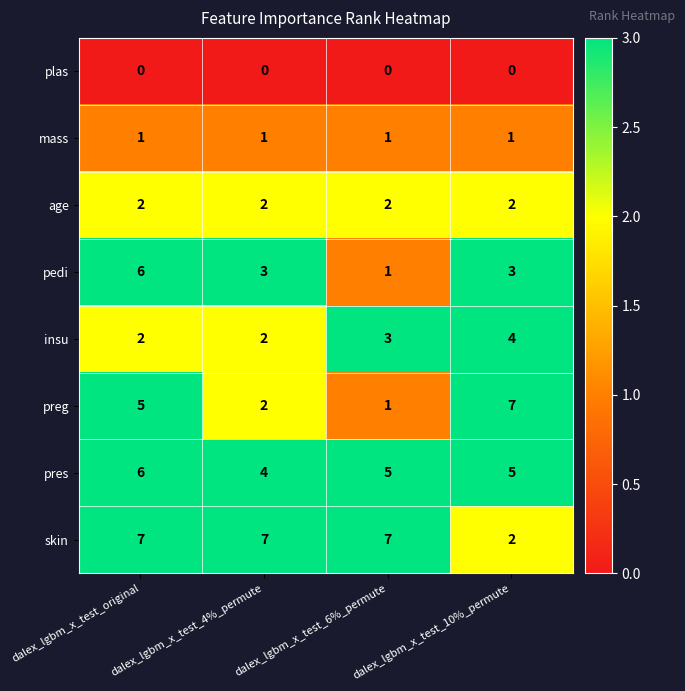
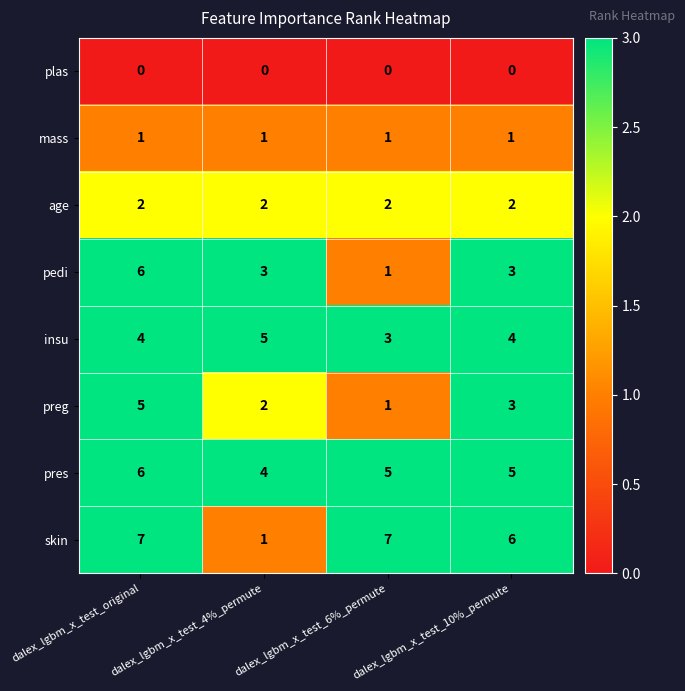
insu, dalex_lgbm_x_test_original: 2 -> 4
insu, dalex_lgbm_x_test_4%_permute: 2 -> 5
preg, dalex_lgbm_x_test_10%_permute: 7 -> 3
skin, dalex_lgbm_x_test_4%_permute: 7 -> 1
skin, dalex_lgbm_x_test_10%_permute: 2 -> 6
